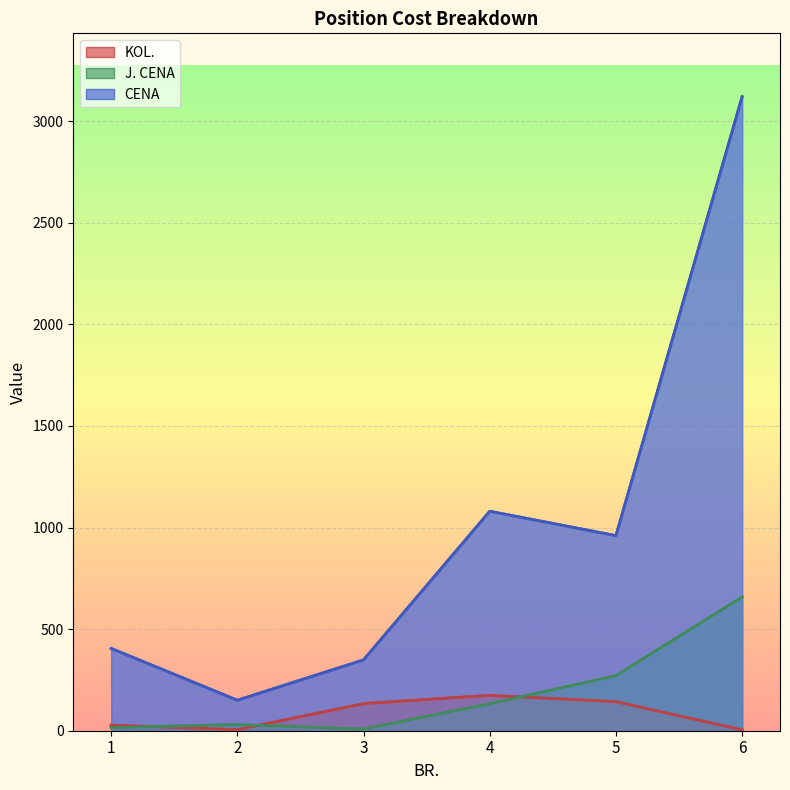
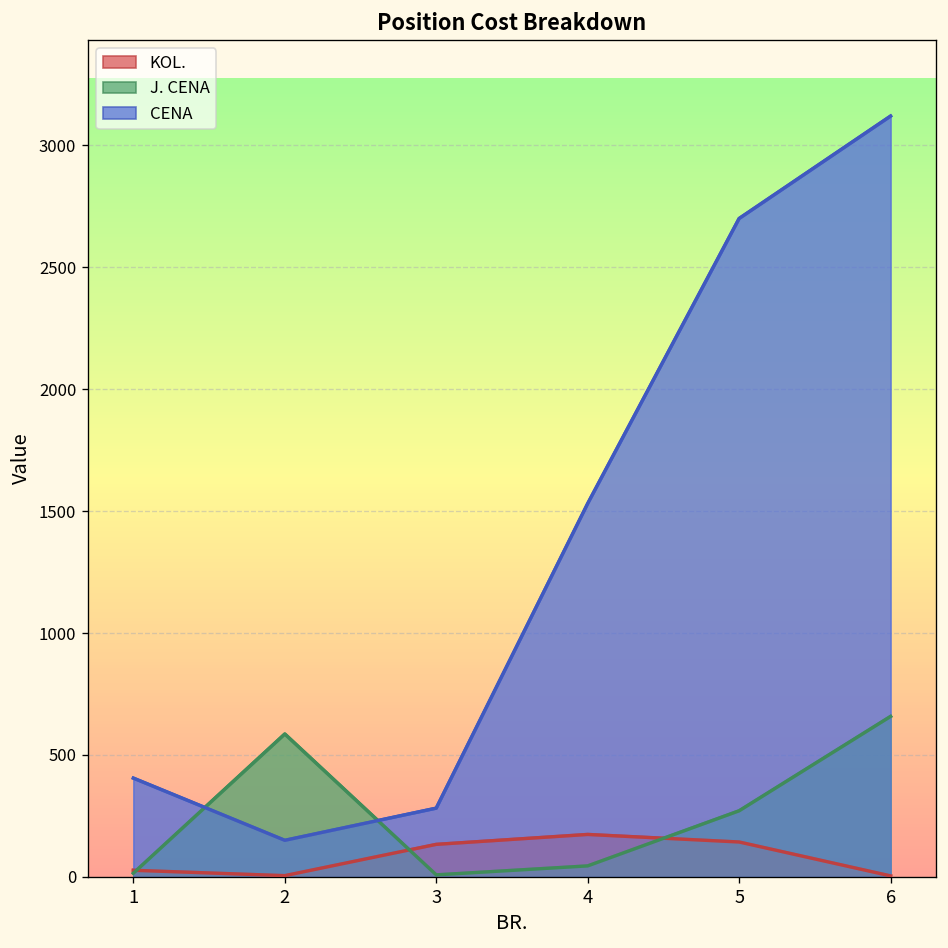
J. CENA, 2: 30 -> 590
CENA, 3: 350 -> 280
J. CENA, 4: 130 -> 50
CENA, 4: 1080 -> 1530
CENA, 5: 960 -> 2700
